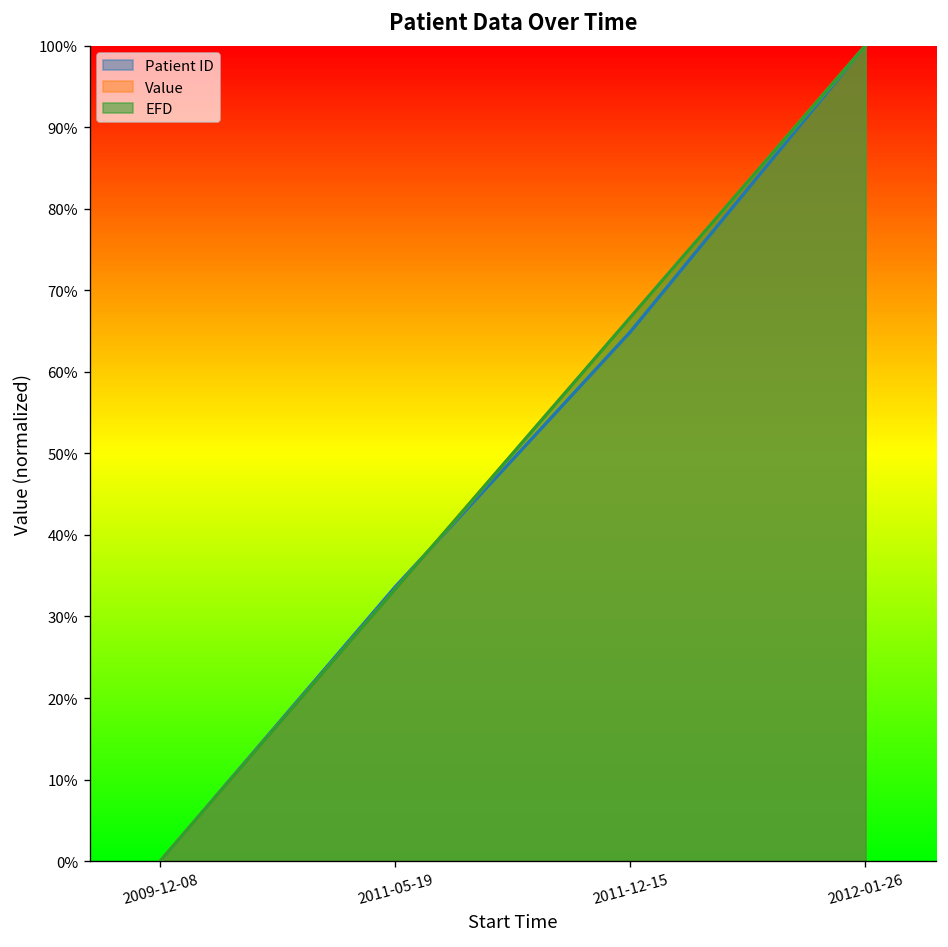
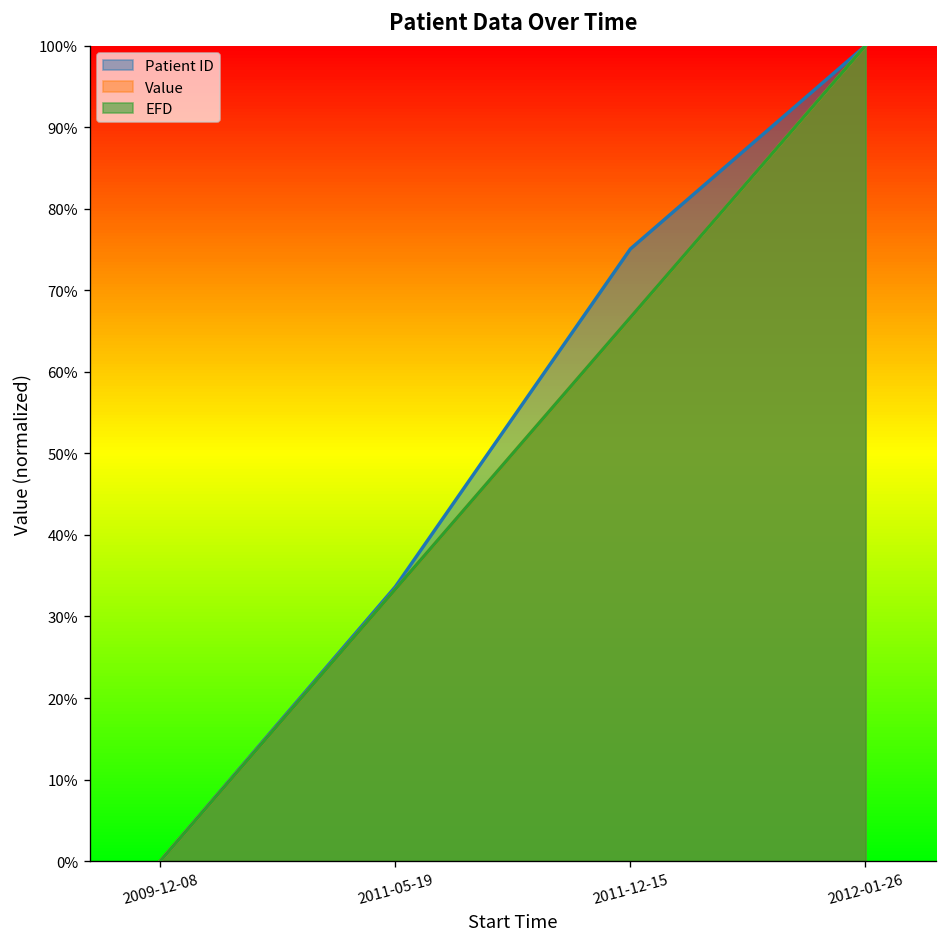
Patient ID, 2011-12-15: 65% -> 75%
